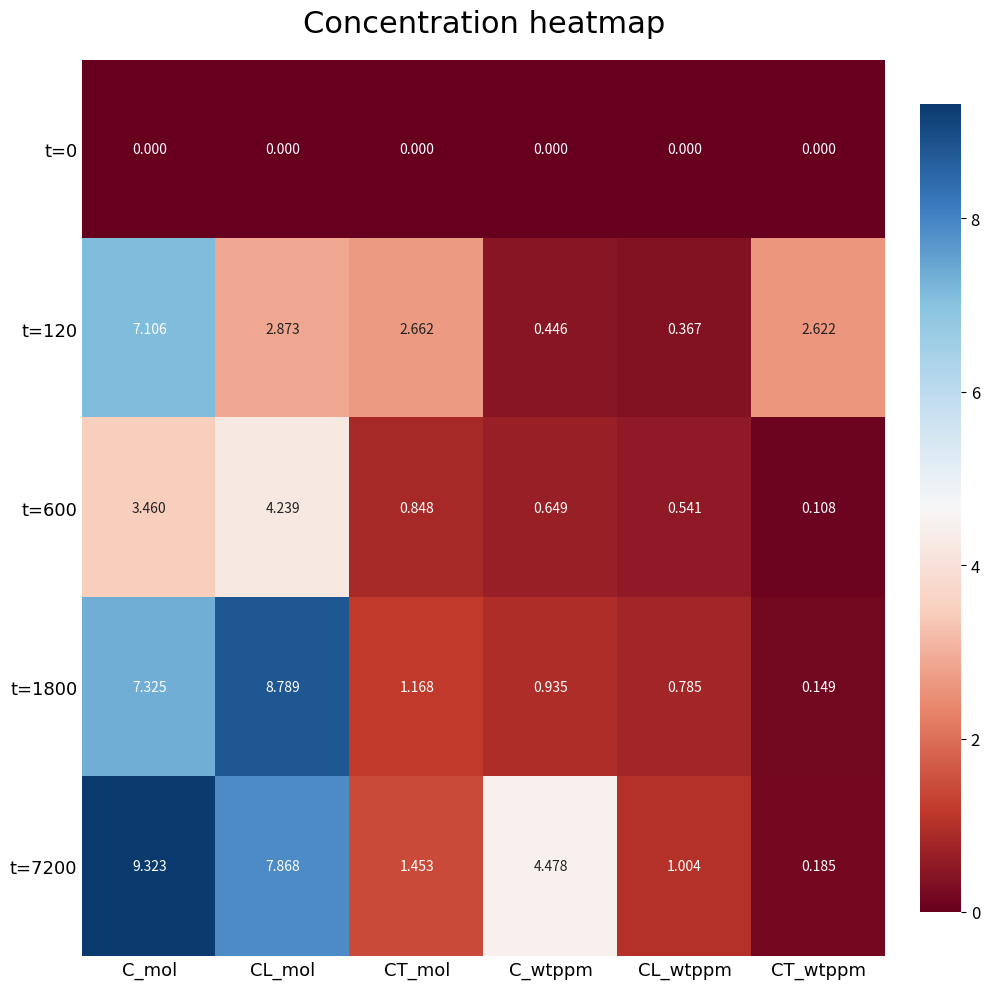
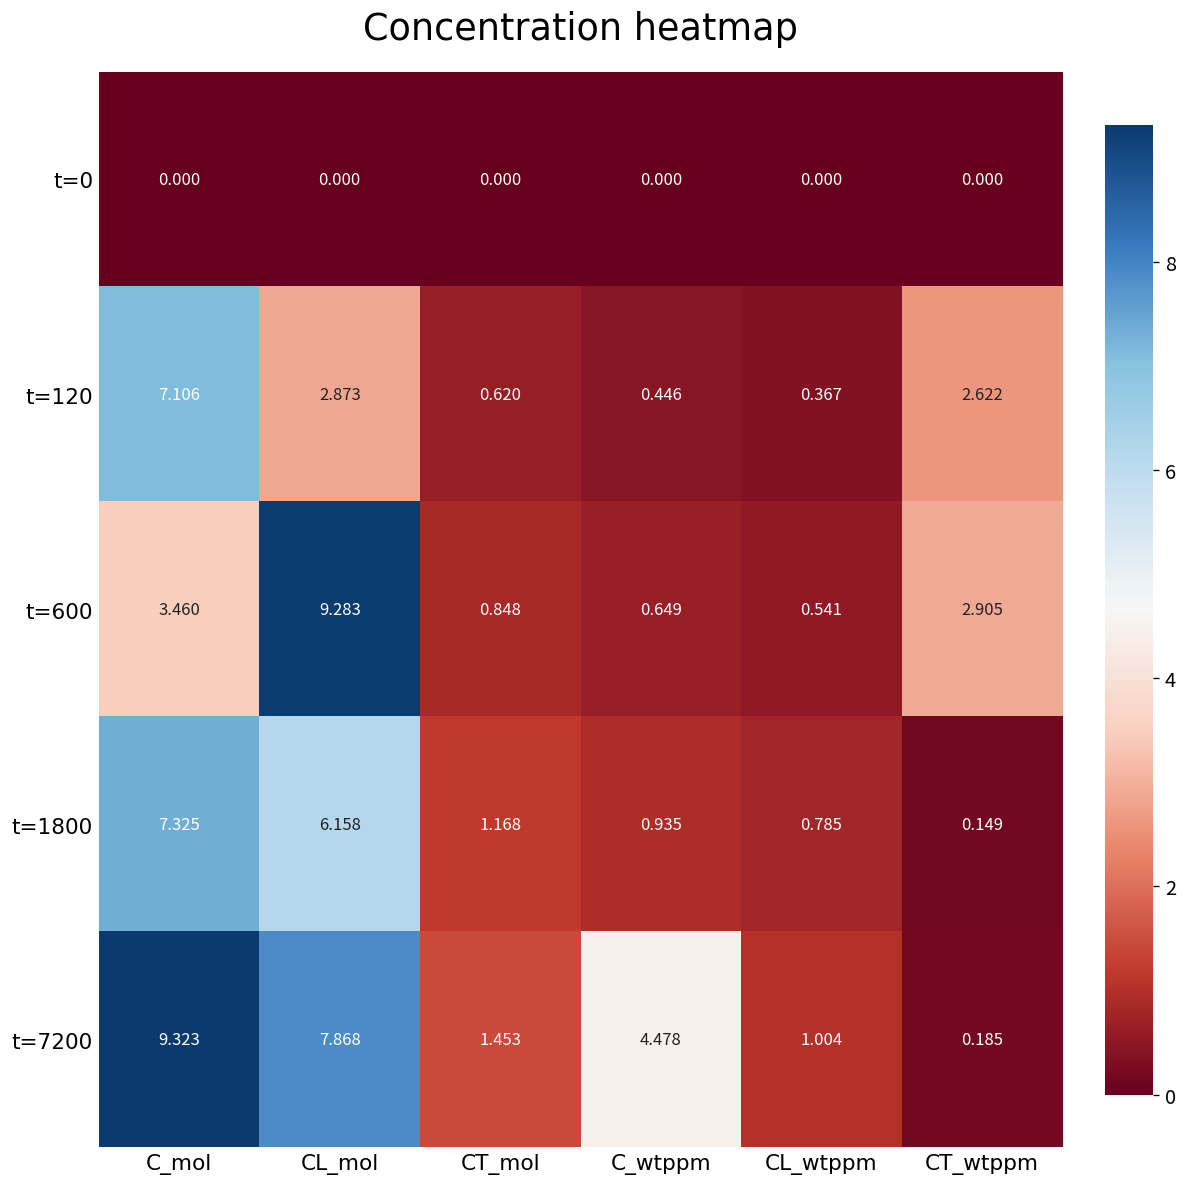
t=120, CT_mol: 2.662 -> 0.620
t=600, CL_mol: 4.239 -> 9.283
t=600, CT_wtppm: 0.108 -> 2.905
t=1800, CL_mol: 8.789 -> 6.158
